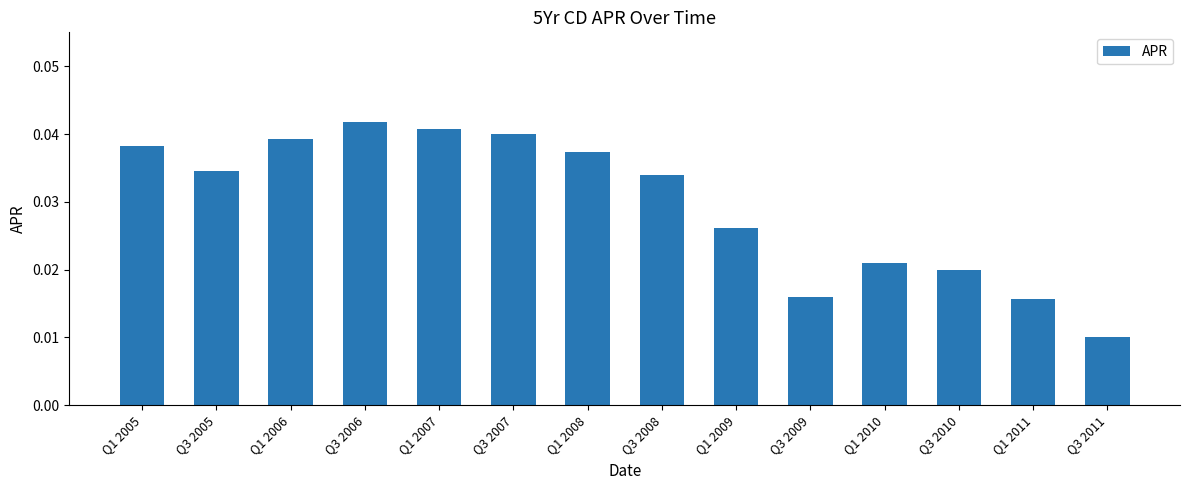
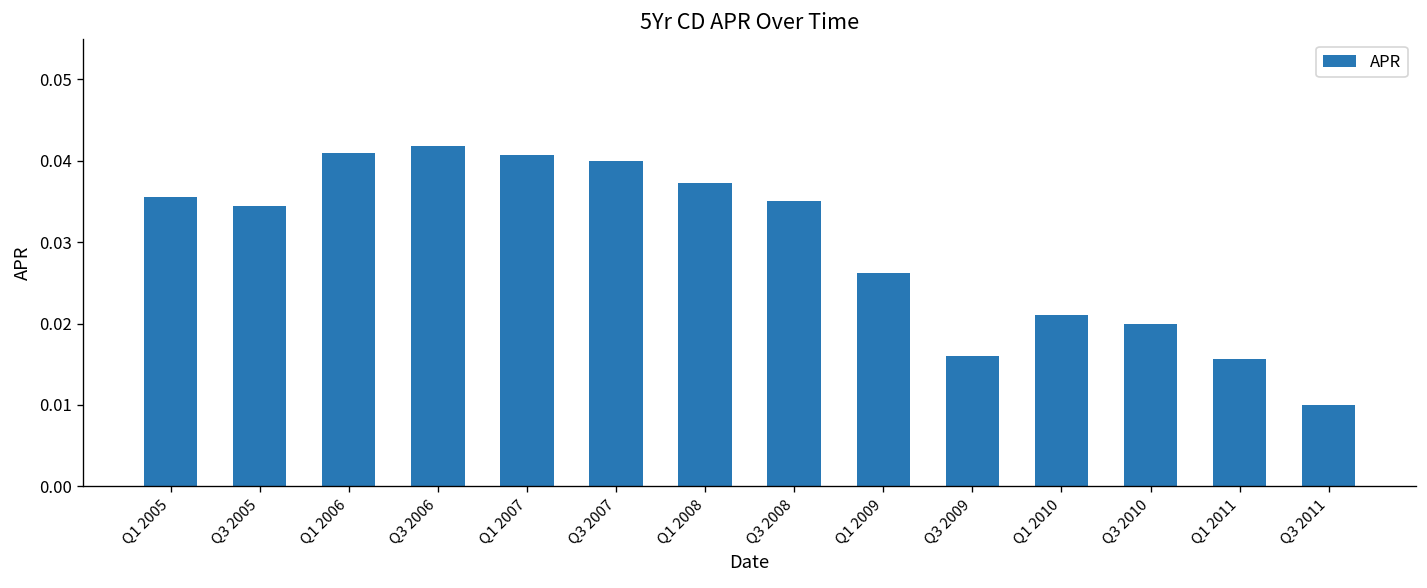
Q1 2005: 0.038 -> 0.036
Q1 2006: 0.039 -> 0.041
Q3 2008: 0.034 -> 0.035
